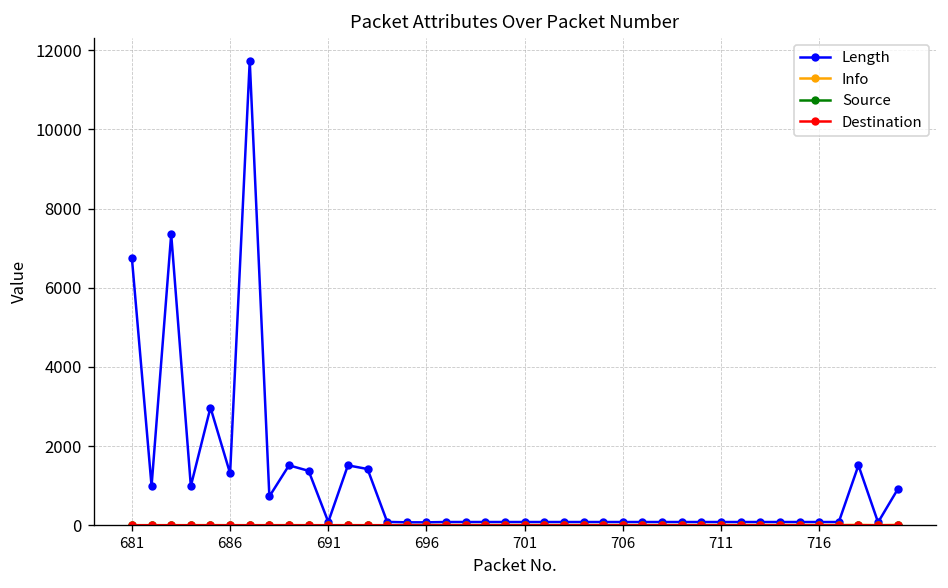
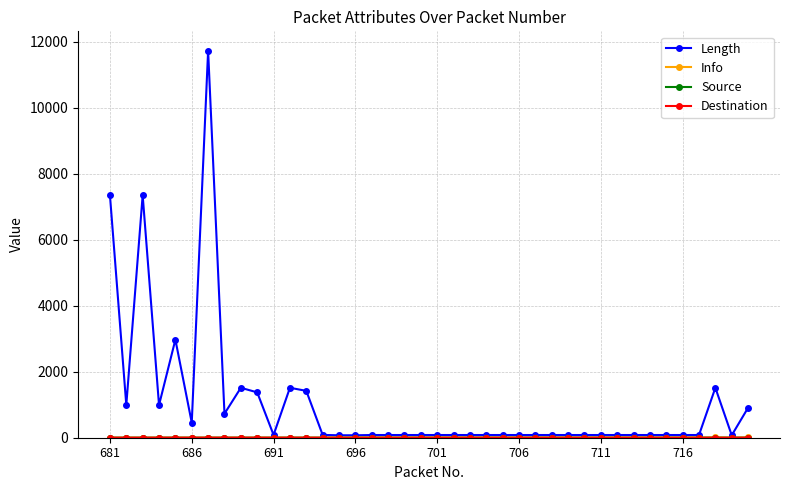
Length, 681: 6700 -> 7400
Length, 686: 1300 -> 500
